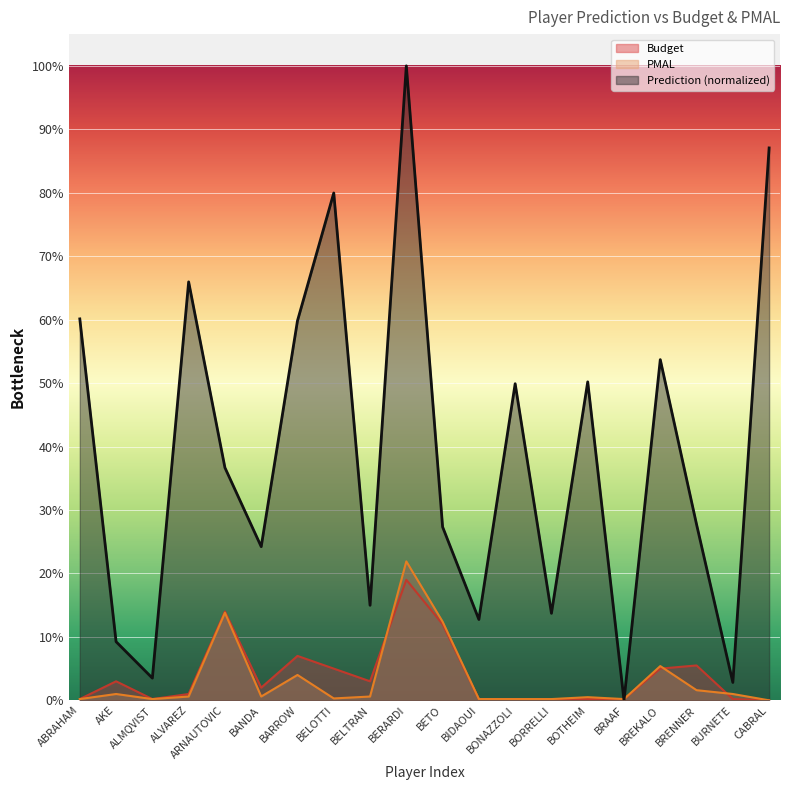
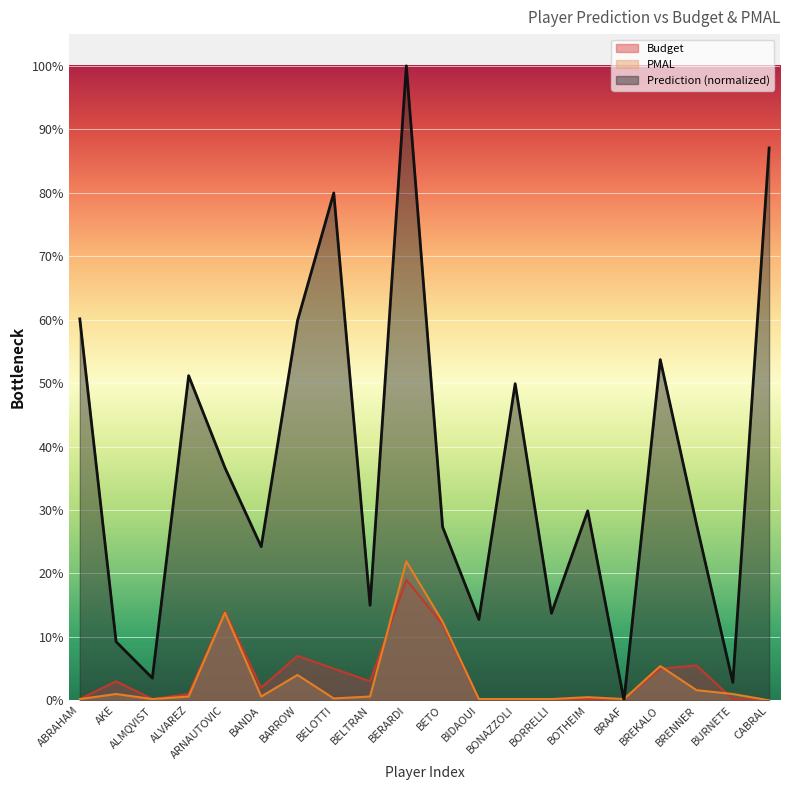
Prediction (normalized), ALVAREZ: 66% -> 51%
Prediction (normalized), BOTHEIM: 50% -> 30%
